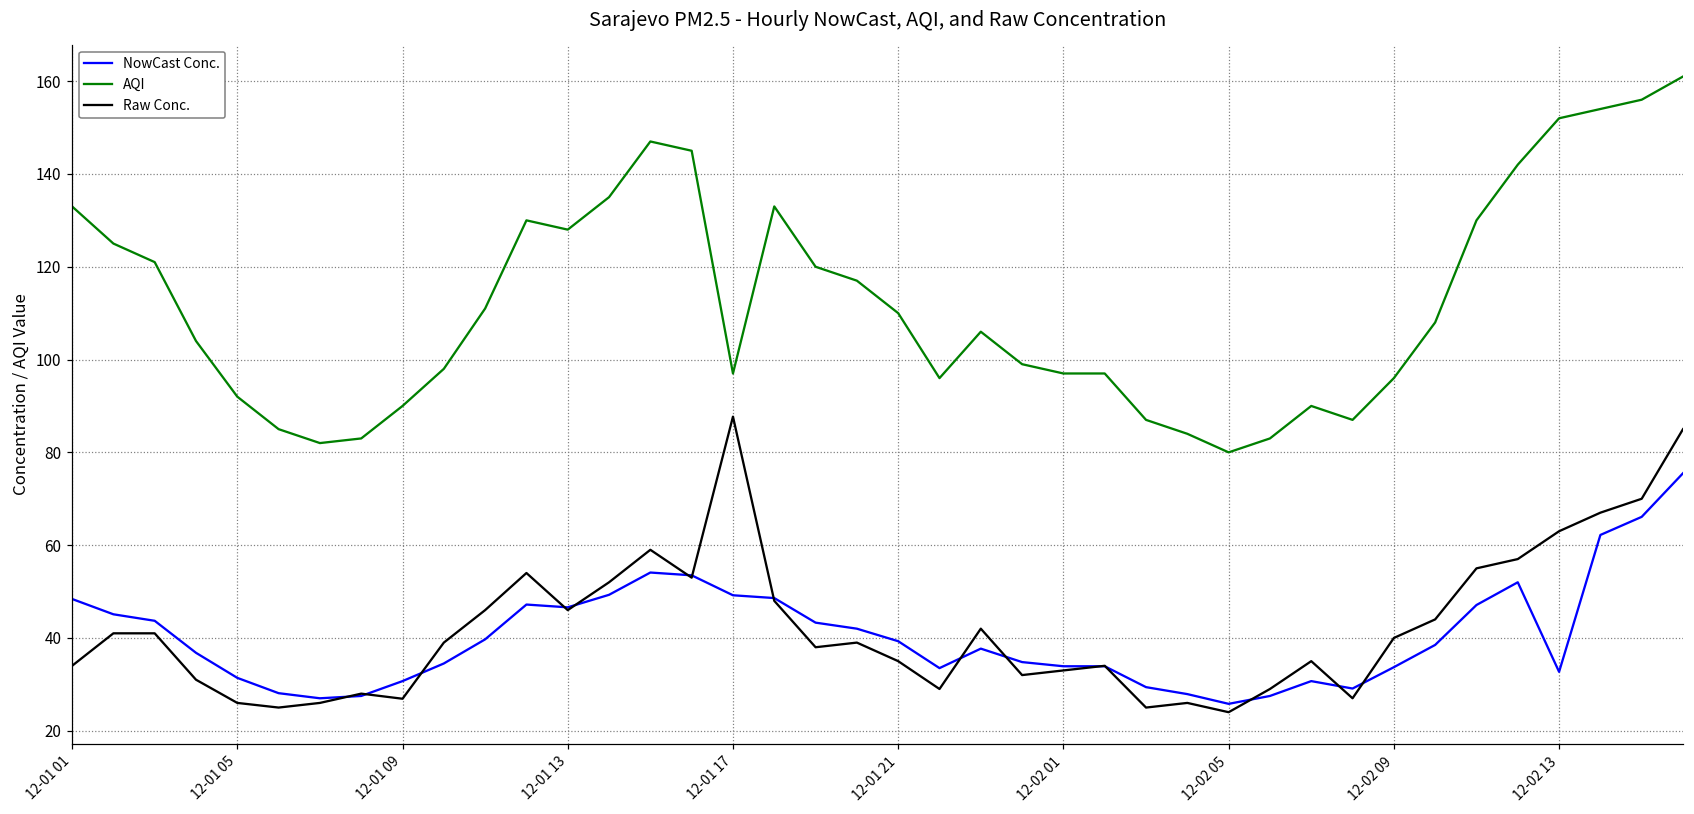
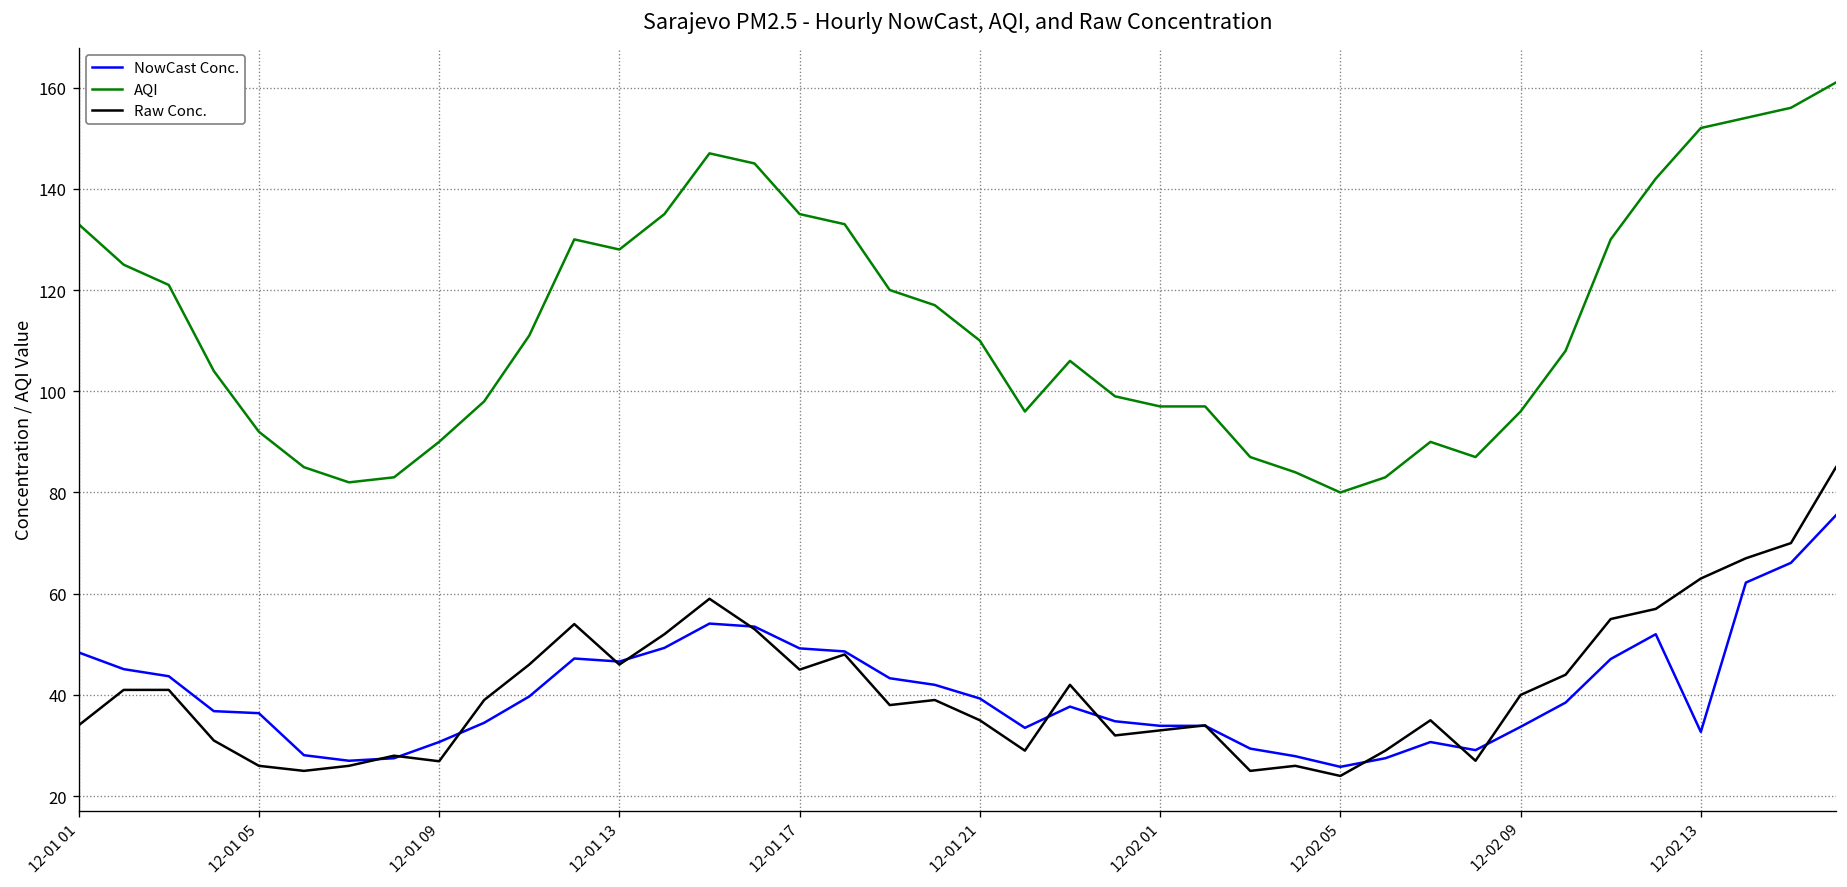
NowCast Conc., 12-01 05: 31 -> 36
AQI, 12-01 17: 97 -> 135
Raw Conc., 12-01 17: 88 -> 45
